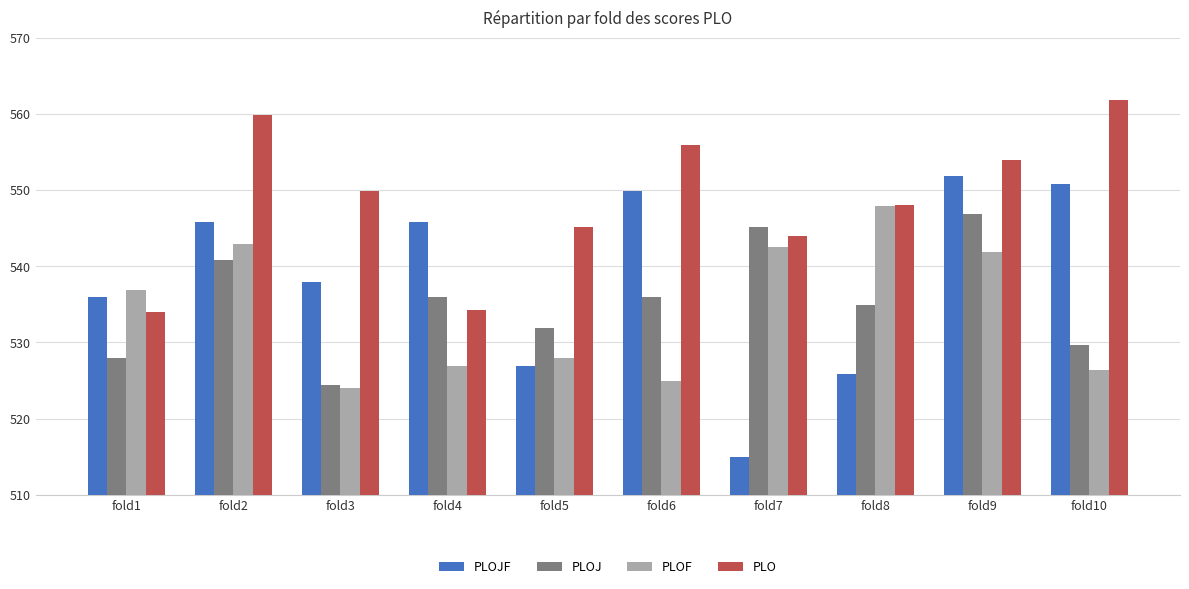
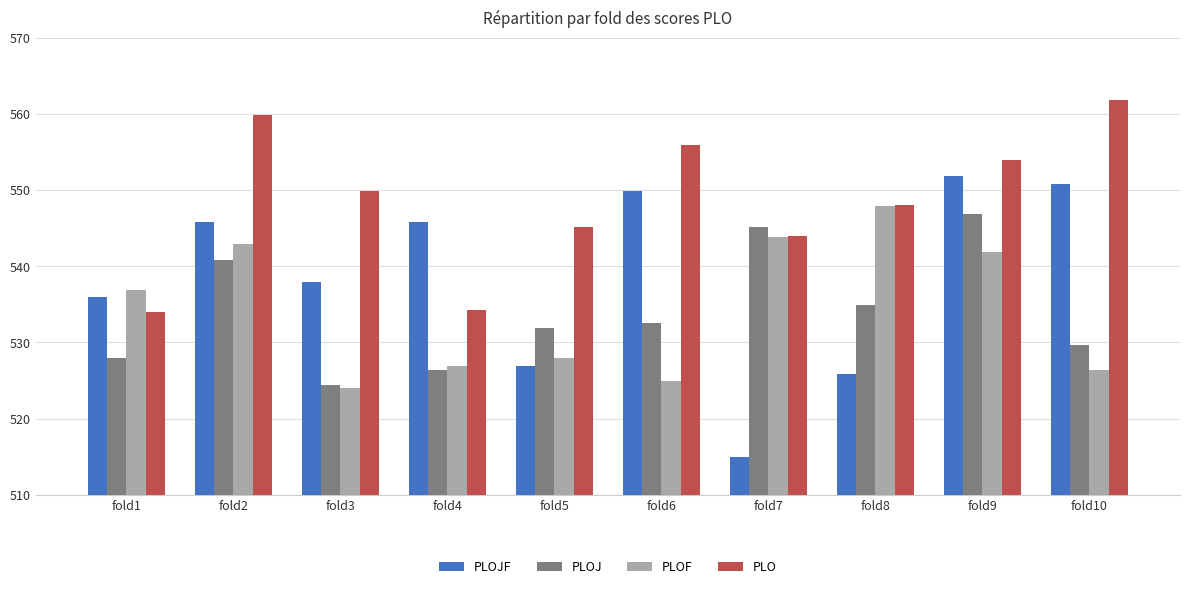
PLOJ, fold4: 536 -> 526
PLOJ, fold6: 536 -> 533
PLOF, fold7: 542 -> 544
